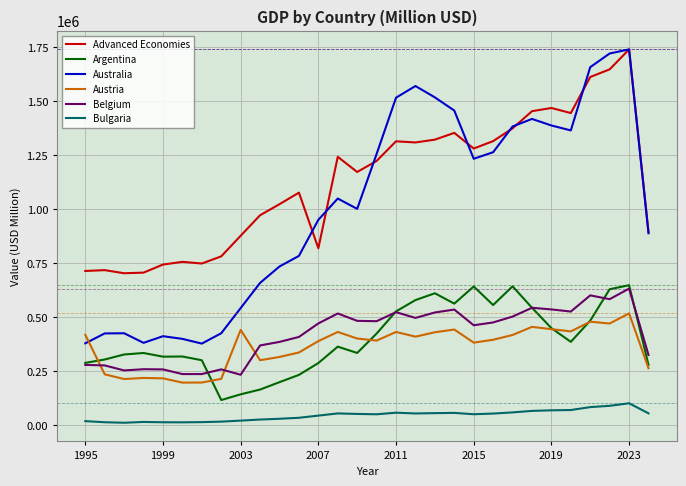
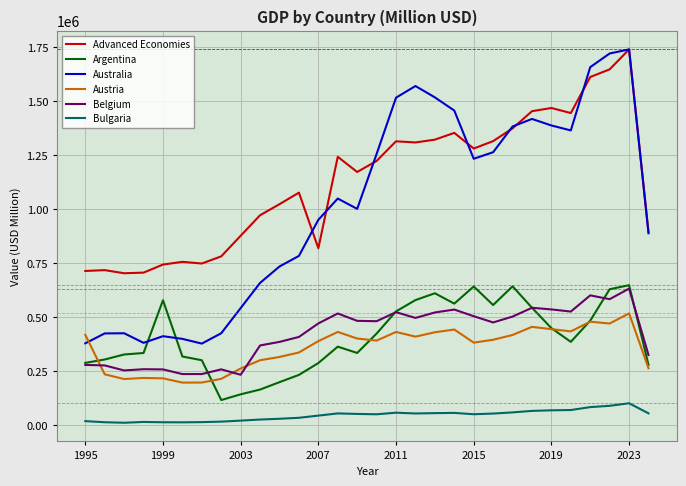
Argentina, 1999: 320000 -> 580000
Austria, 2003: 440000 -> 260000
Belgium, 2015: 460000 -> 500000
